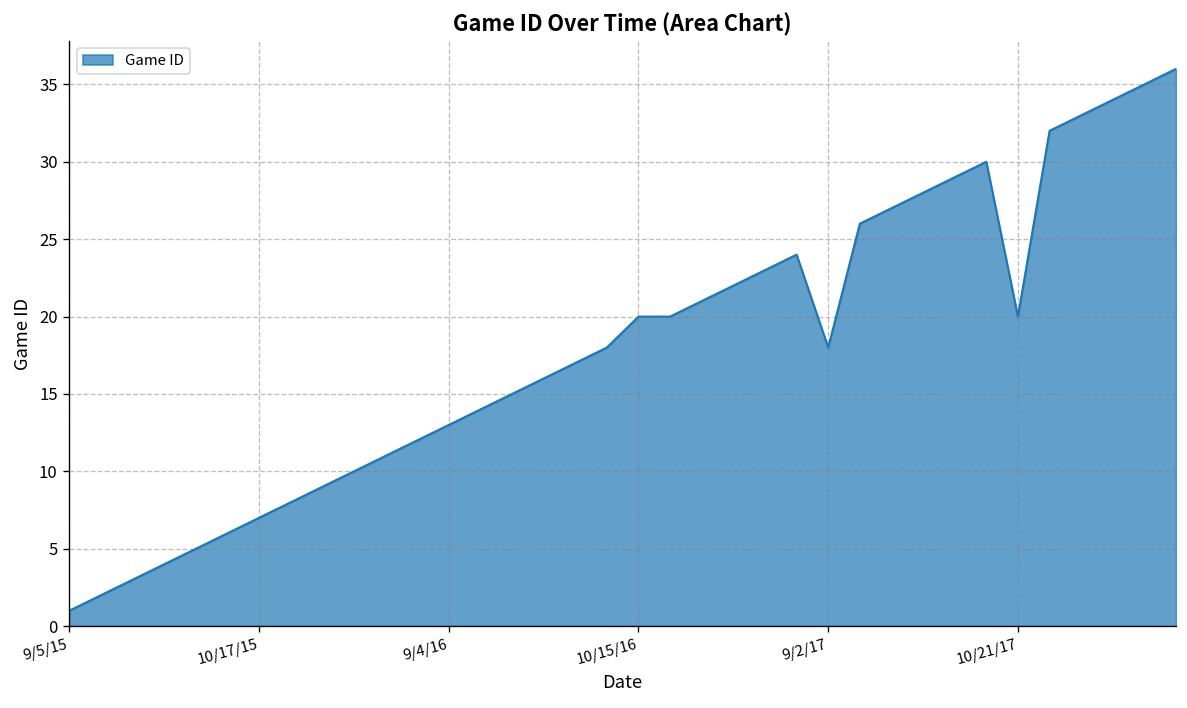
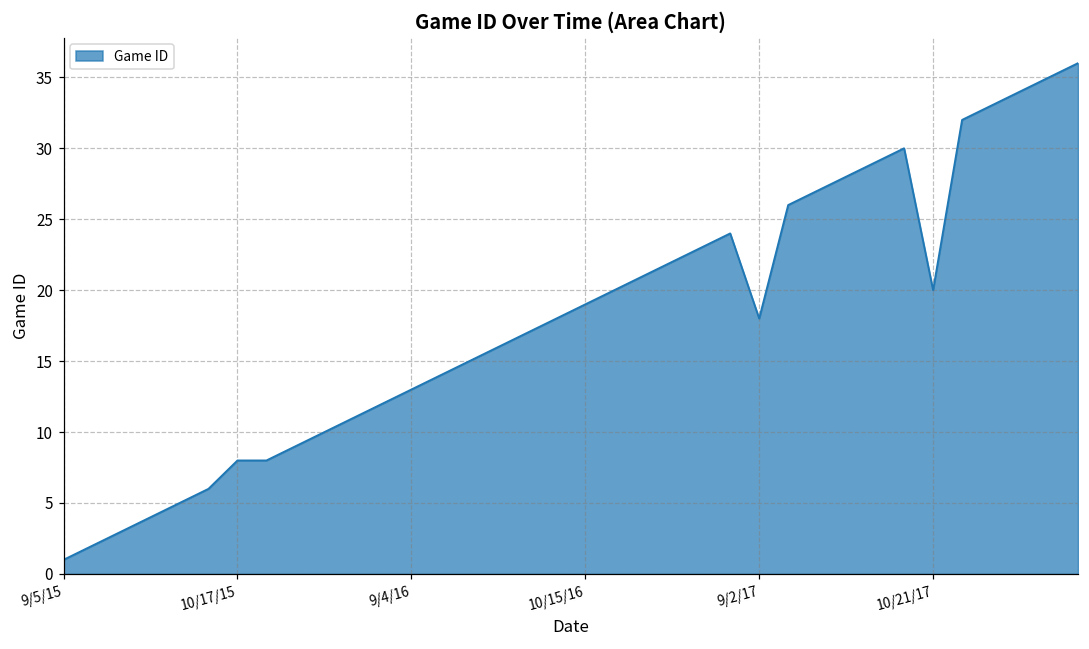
10/17/15: 7 -> 8
10/15/16: 20 -> 19
